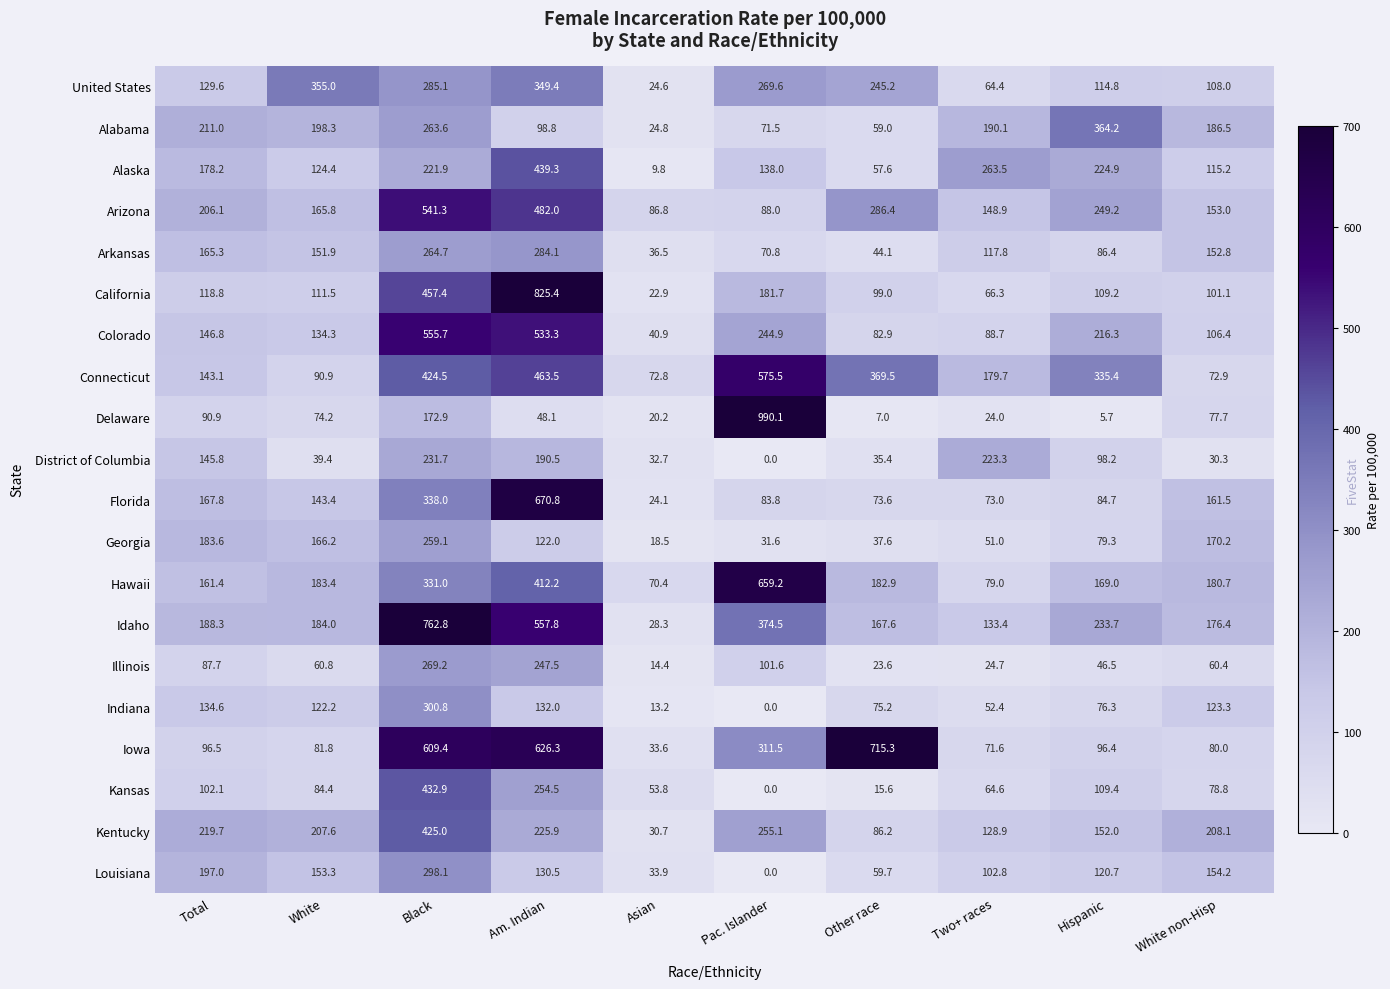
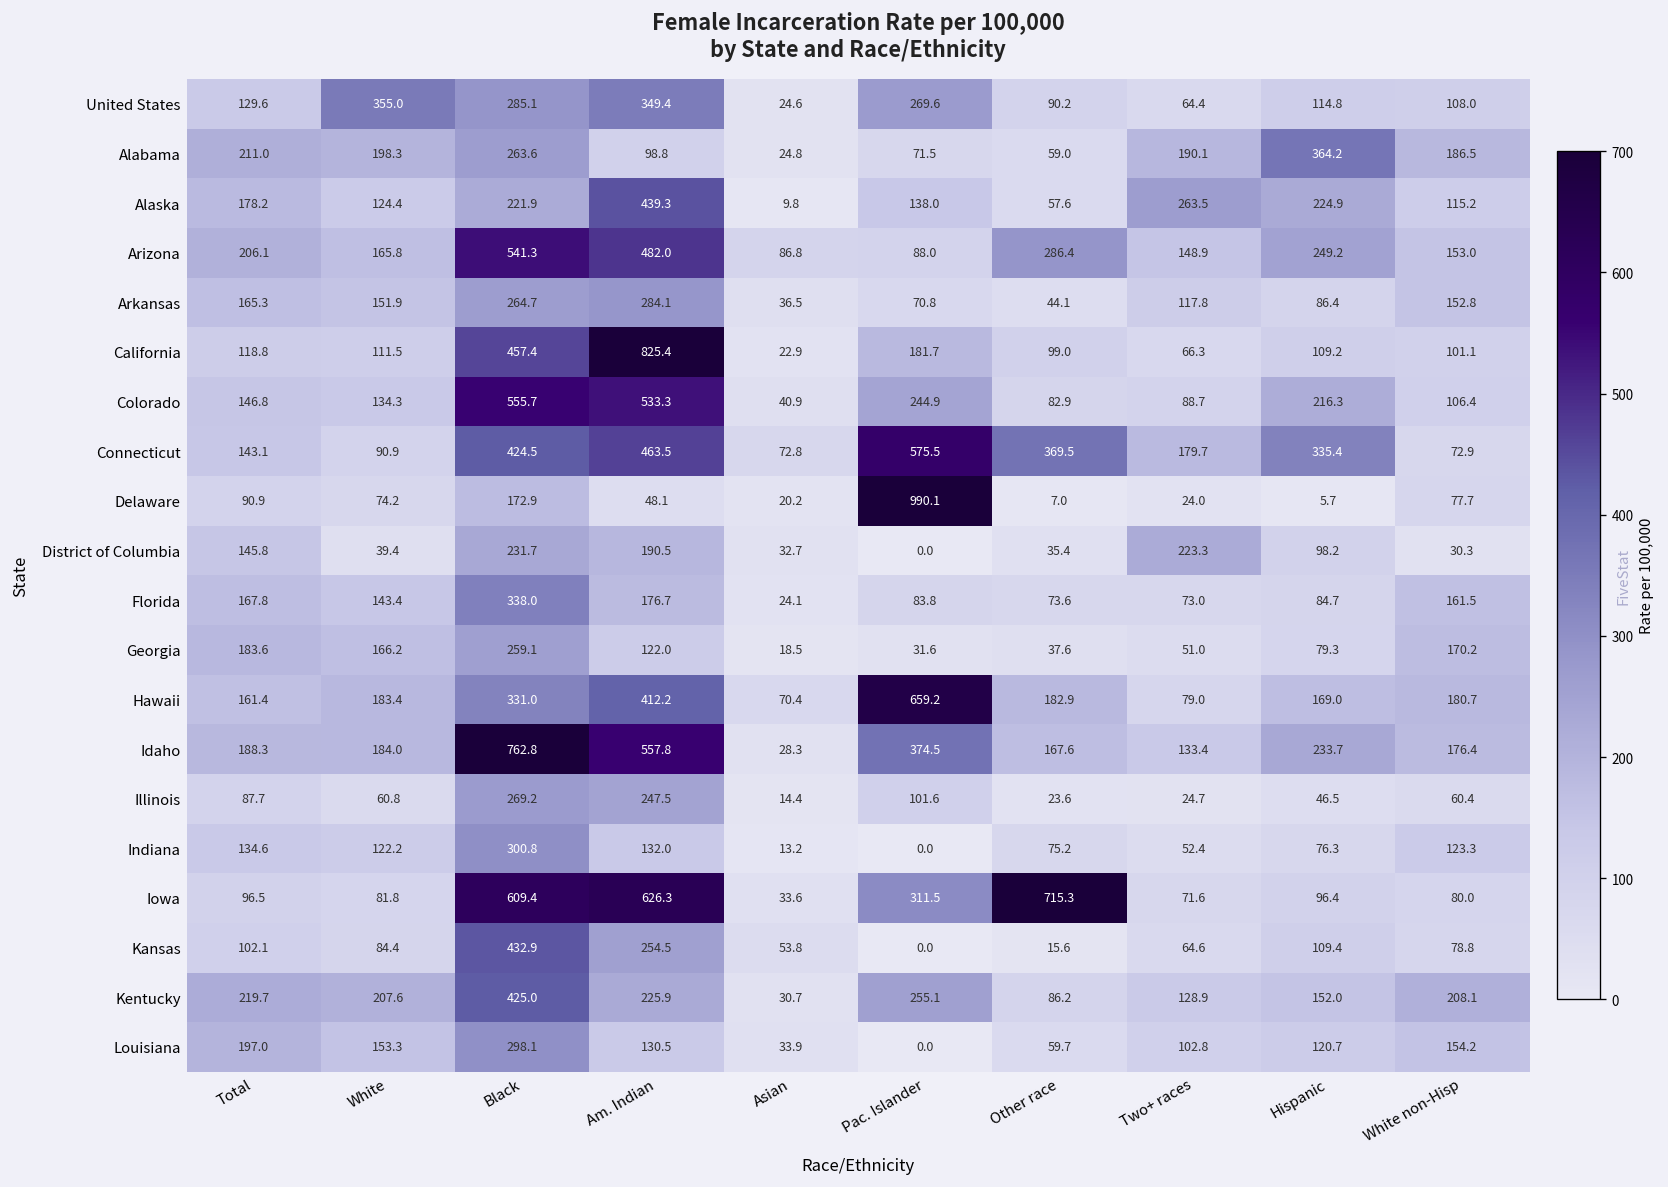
United States, Other race: 245.2 -> 90.2
Florida, Am. Indian: 670.8 -> 176.7
